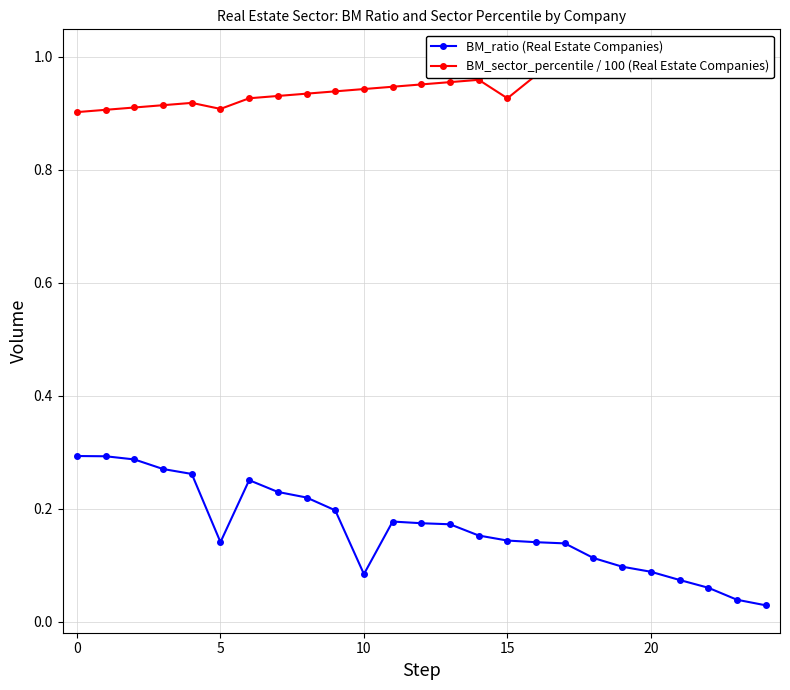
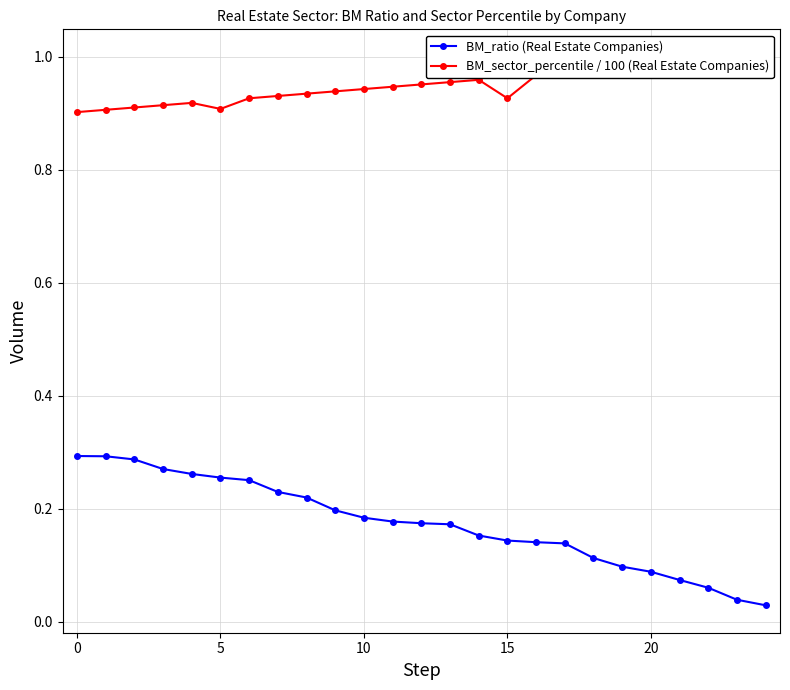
BM_ratio (Real Estate Companies), 5: 0.14 -> 0.26
BM_ratio (Real Estate Companies), 10: 0.08 -> 0.18
